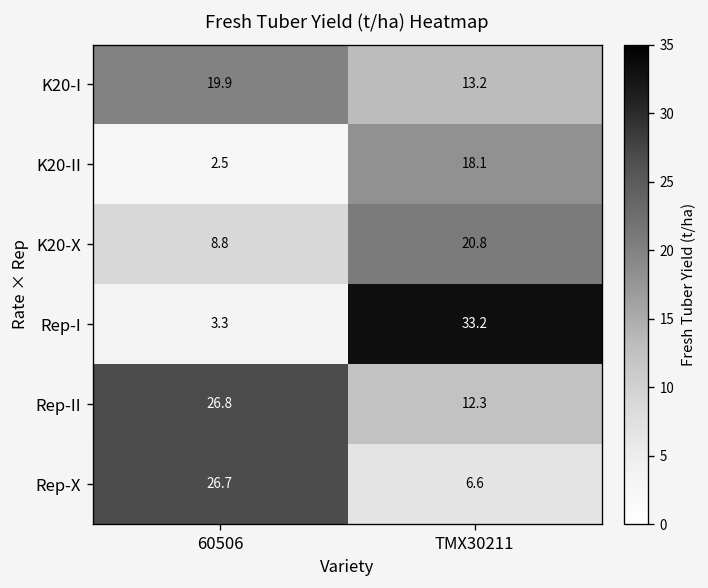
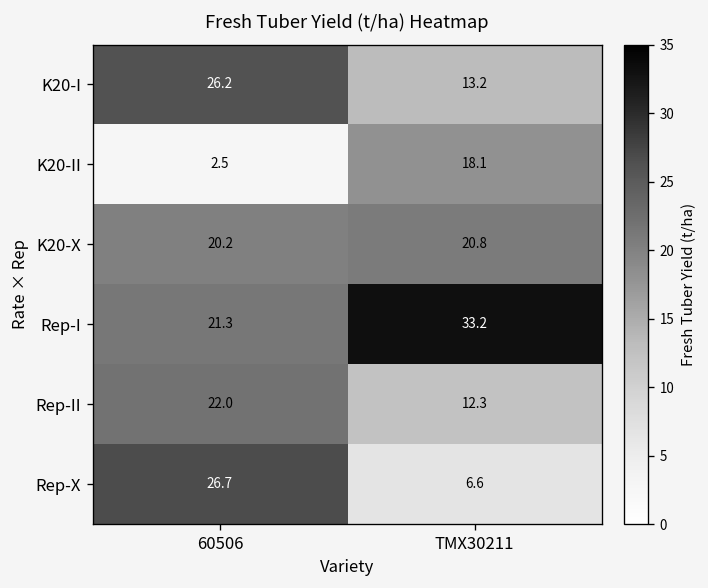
K20-I, 60506: 19.9 -> 26.2
K20-X, 60506: 8.8 -> 20.2
Rep-I, 60506: 3.3 -> 21.3
Rep-II, 60506: 26.8 -> 22.0
